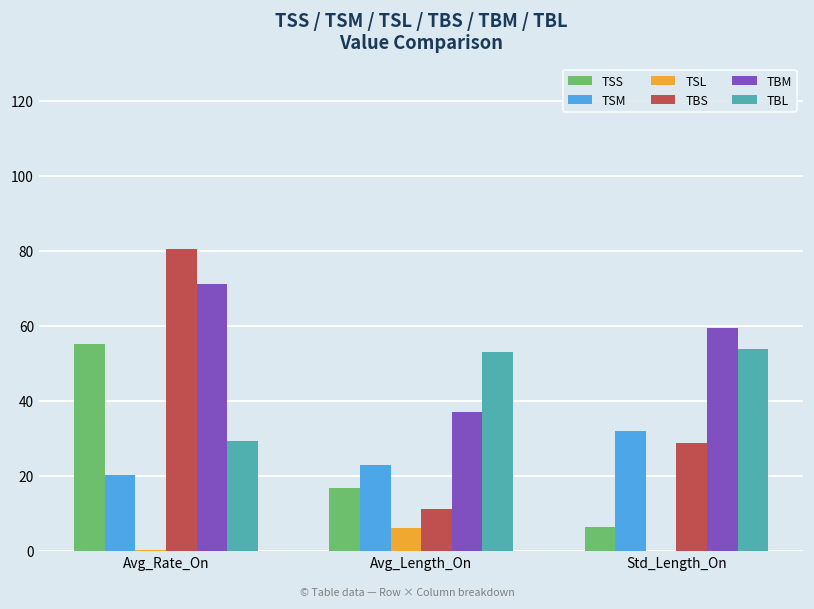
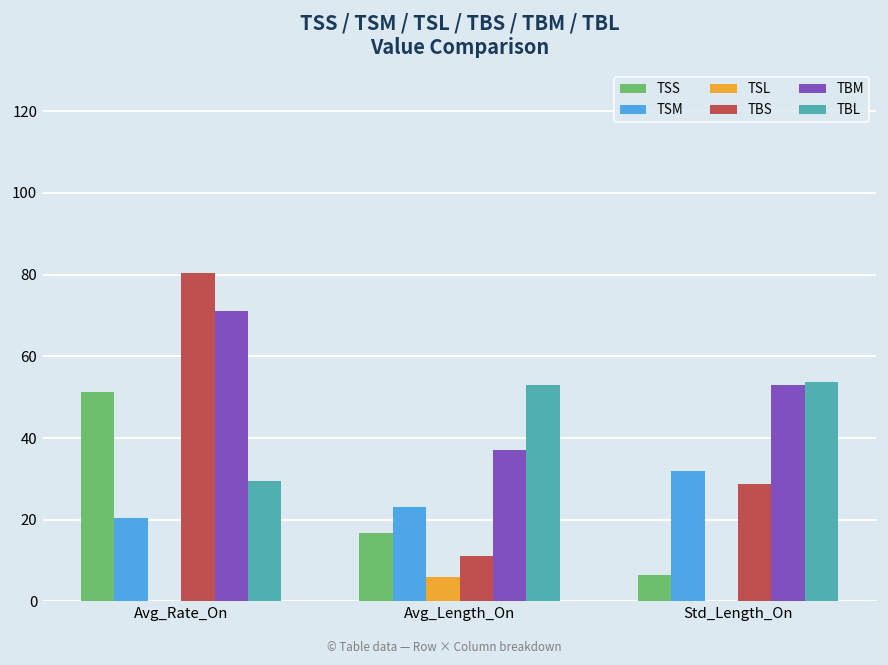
TSS, Avg_Rate_On: 55 -> 51
TBM, Std_Length_On: 60 -> 53
